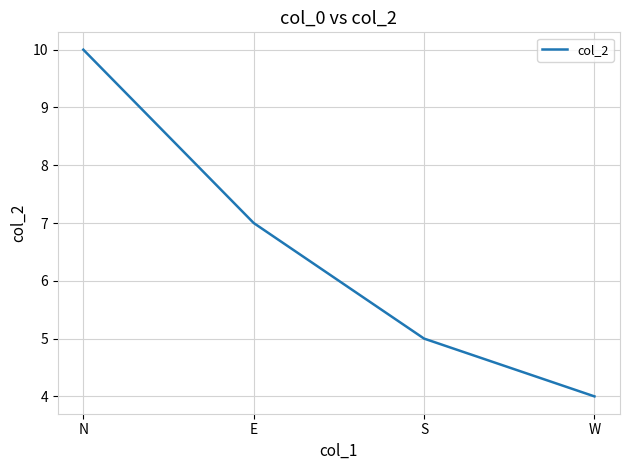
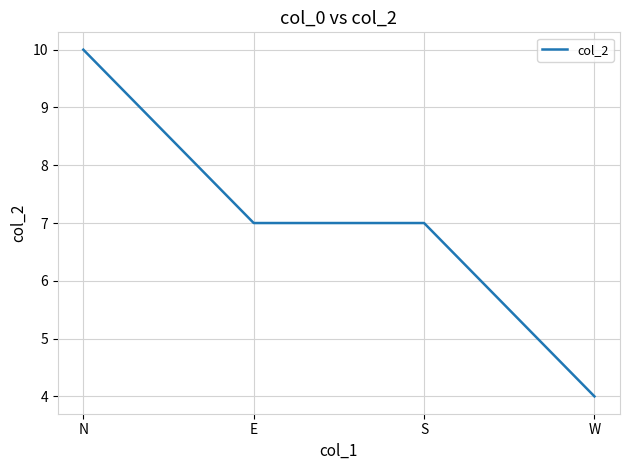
S: 5 -> 7
